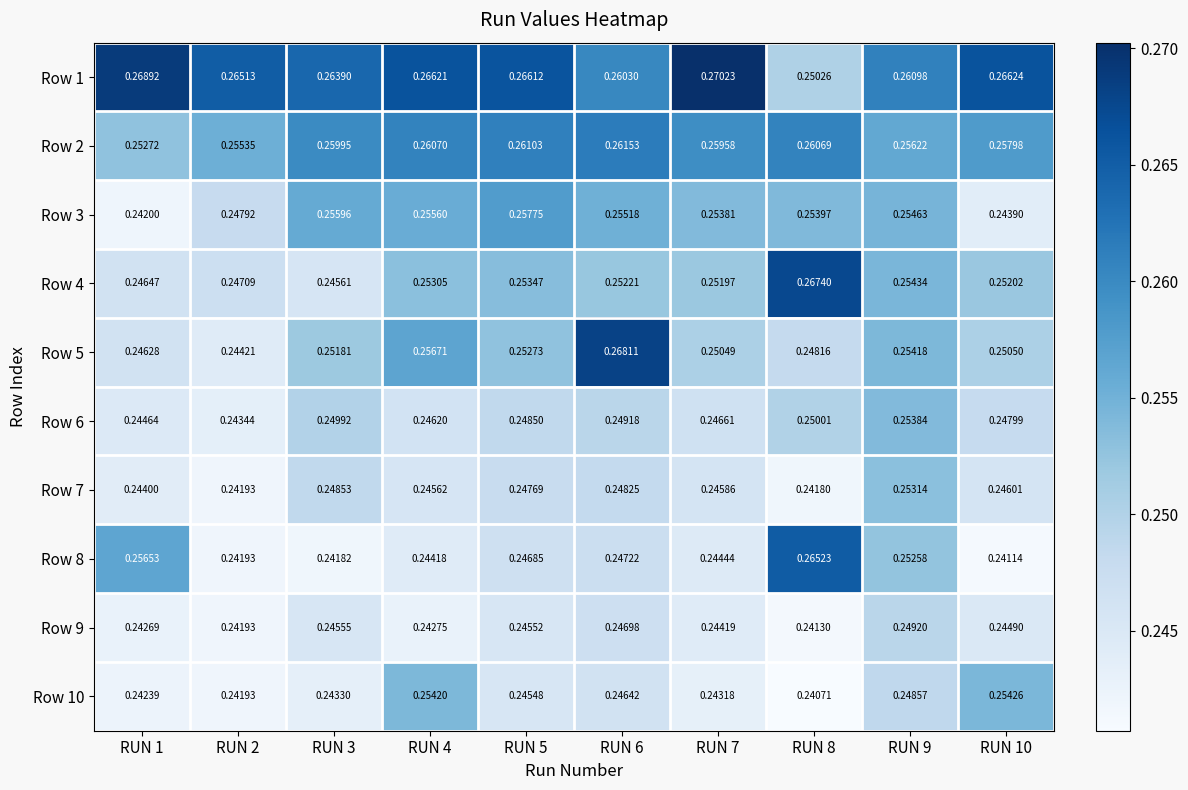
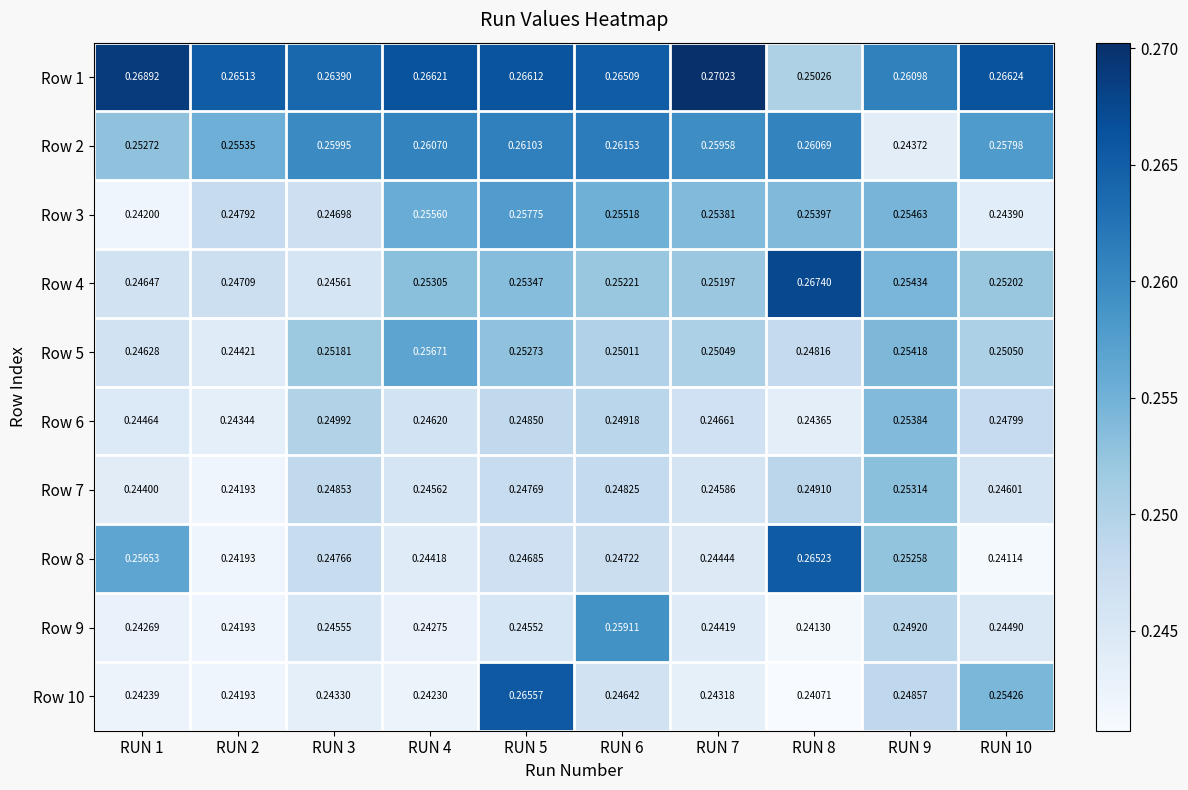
Row 1, RUN 6: 0.26030 -> 0.26509
Row 2, RUN 9: 0.25622 -> 0.24372
Row 3, RUN 3: 0.25596 -> 0.24698
Row 5, RUN 6: 0.26811 -> 0.25011
Row 6, RUN 8: 0.25001 -> 0.24365
Row 7, RUN 8: 0.24180 -> 0.24910
Row 8, RUN 3: 0.24182 -> 0.24766
Row 9, RUN 6: 0.24698 -> 0.25911
Row 10, RUN 4: 0.25420 -> 0.24230
Row 10, RUN 5: 0.24548 -> 0.26557
